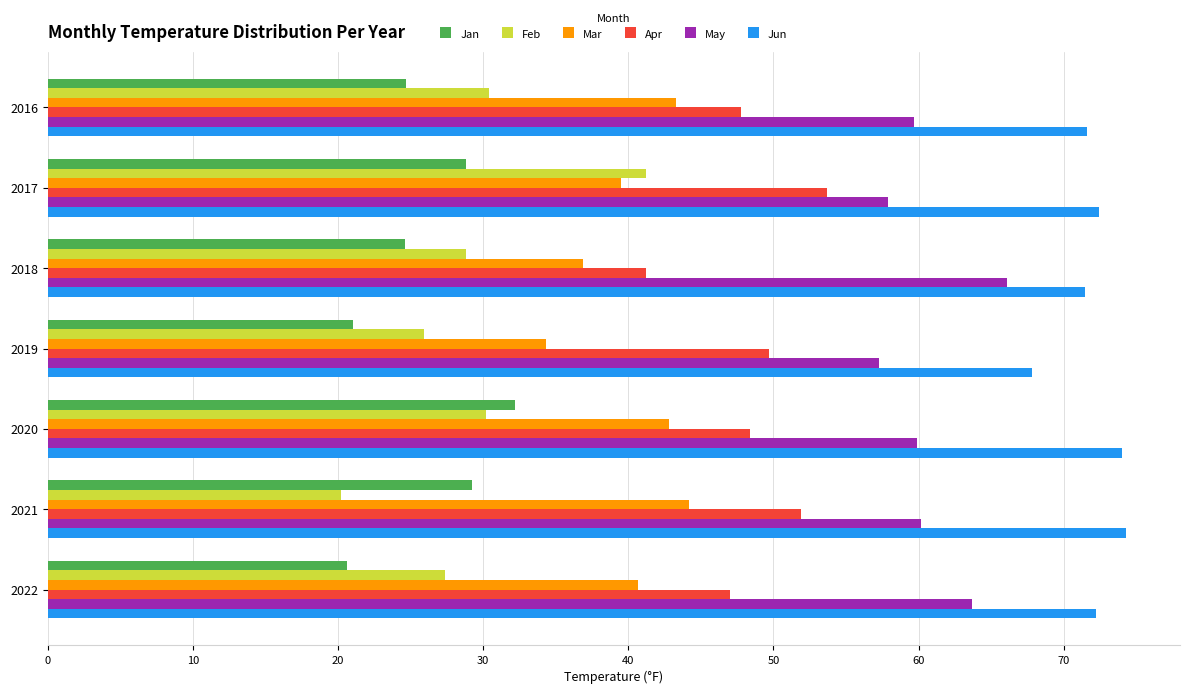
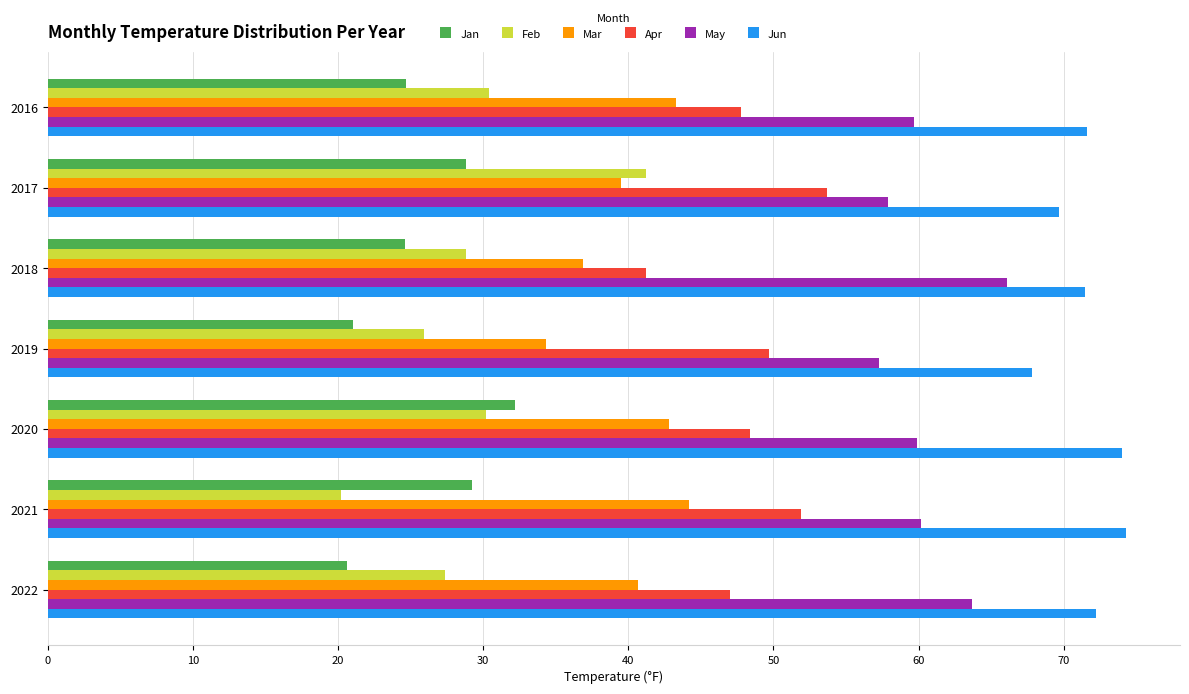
Jun, 2017: 72.4 -> 69.7
